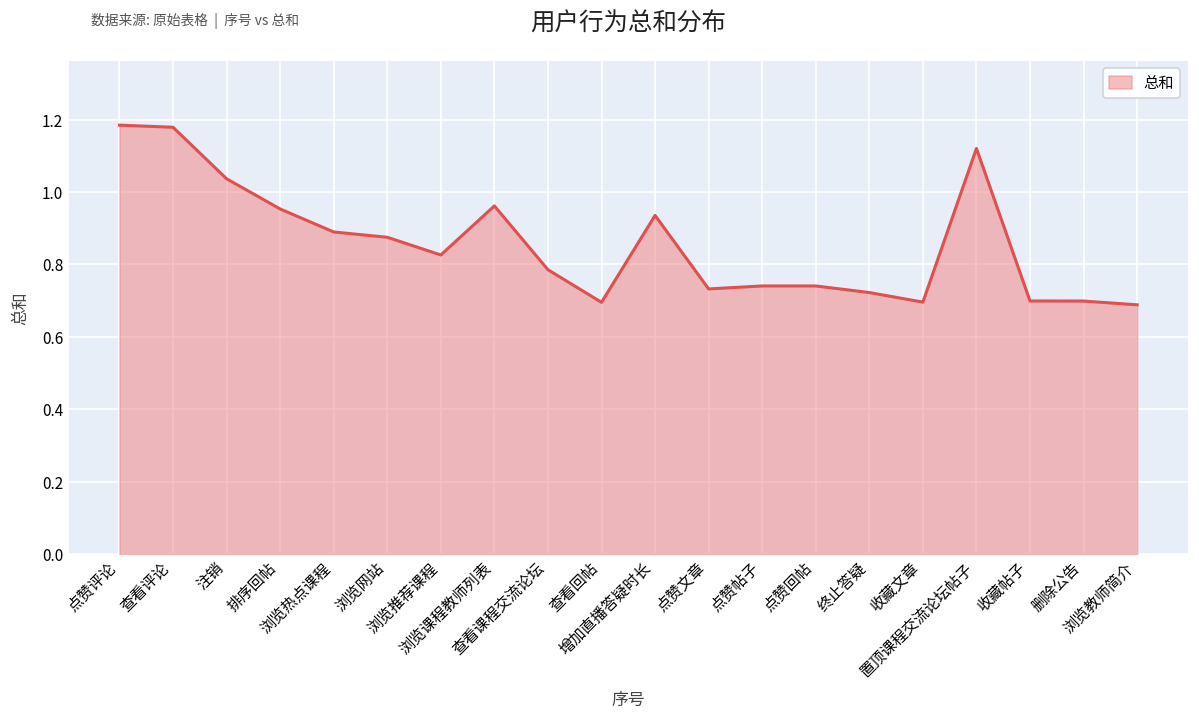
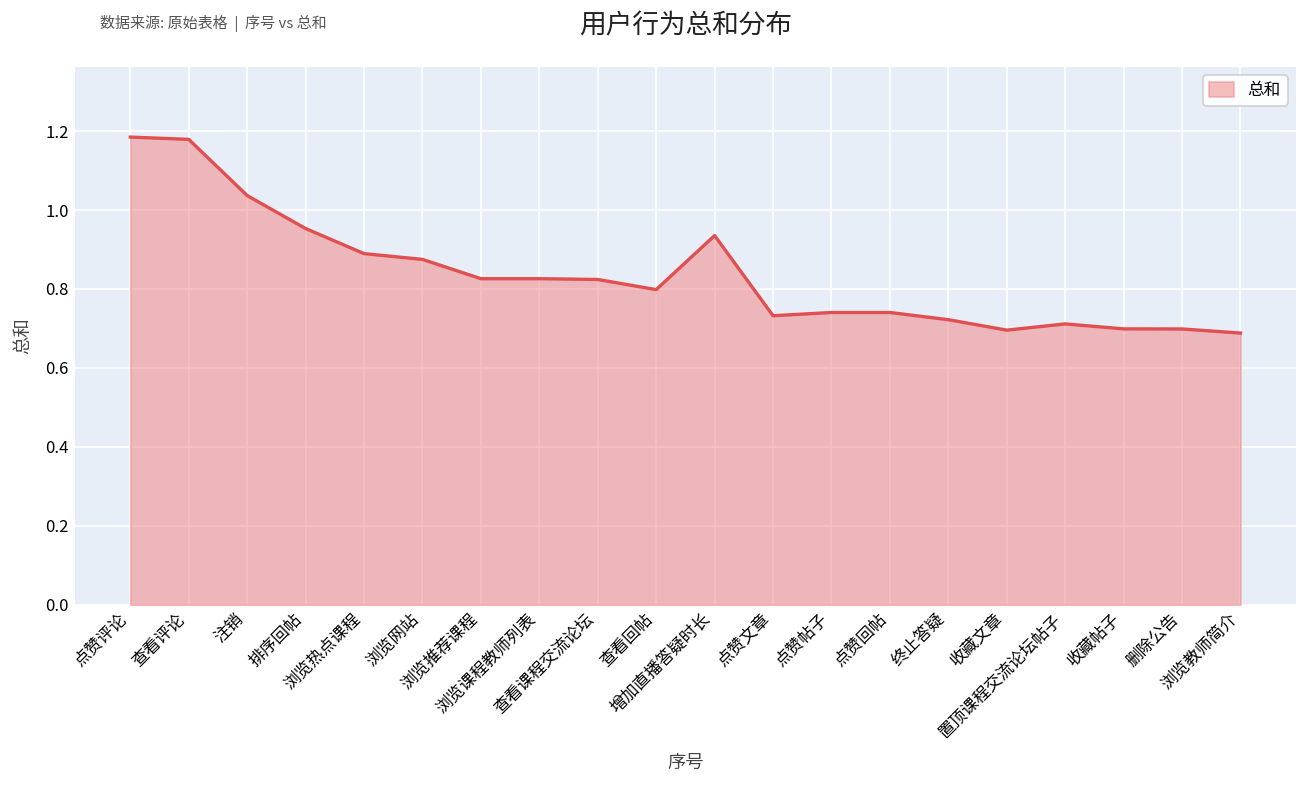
浏览课程教师列表: 0.96 -> 0.83
查看课程交流论坛: 0.79 -> 0.82
查看回帖: 0.70 -> 0.80
置顶课程交流论坛帖子: 1.12 -> 0.71
